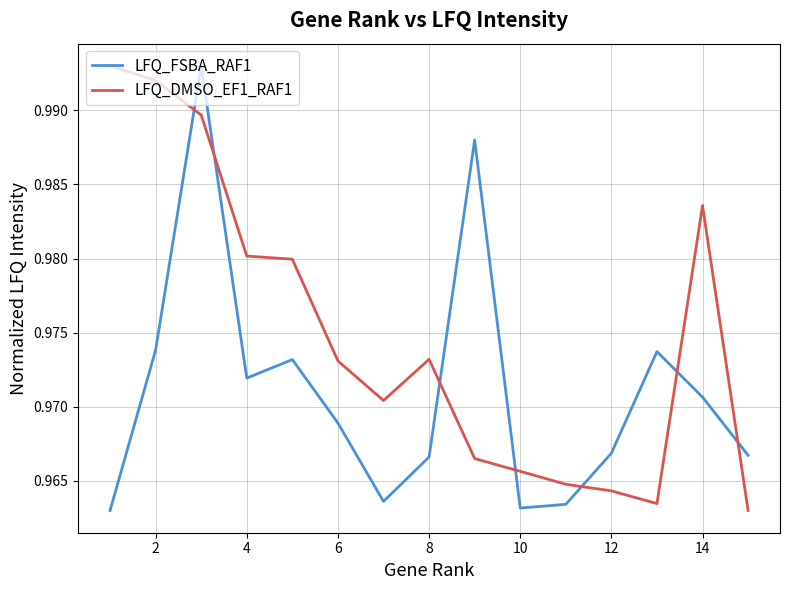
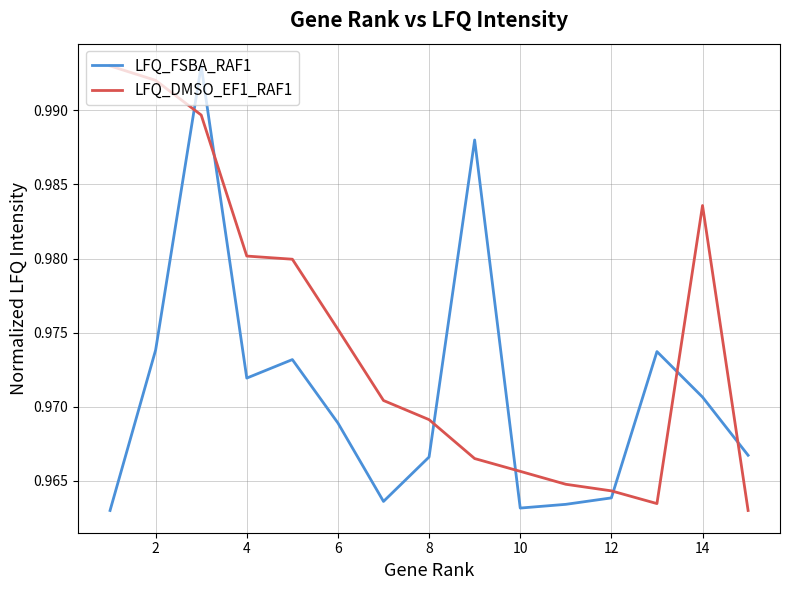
LFQ_DMSO_EF1_RAF1, 6: 0.9731 -> 0.9752
LFQ_DMSO_EF1_RAF1, 8: 0.9732 -> 0.9691
LFQ_FSBA_RAF1, 12: 0.9669 -> 0.9639
